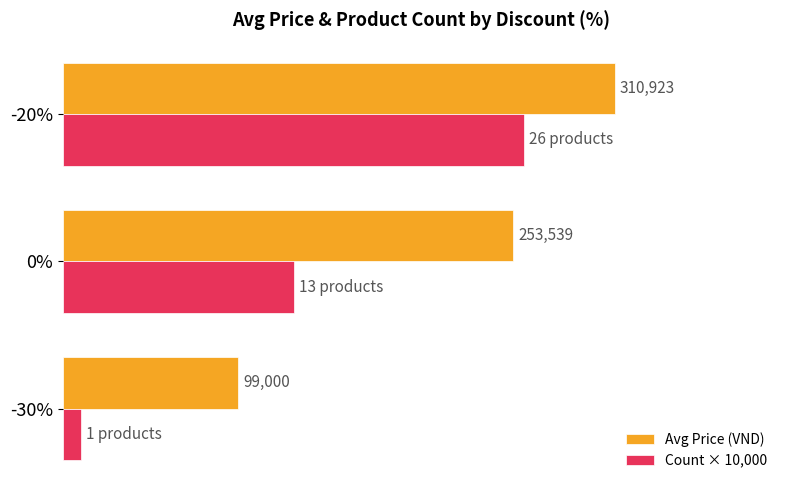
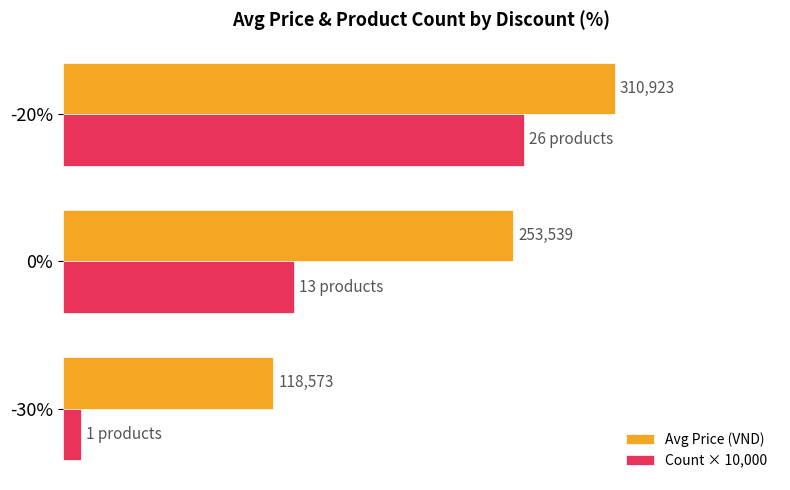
Avg Price (VND), -30%: 99,000 -> 118,573
